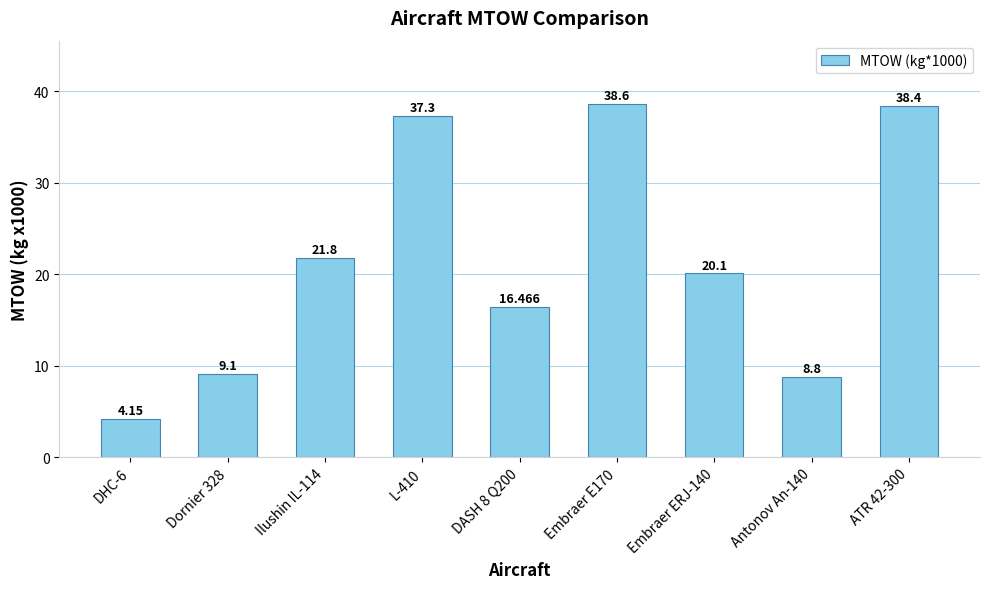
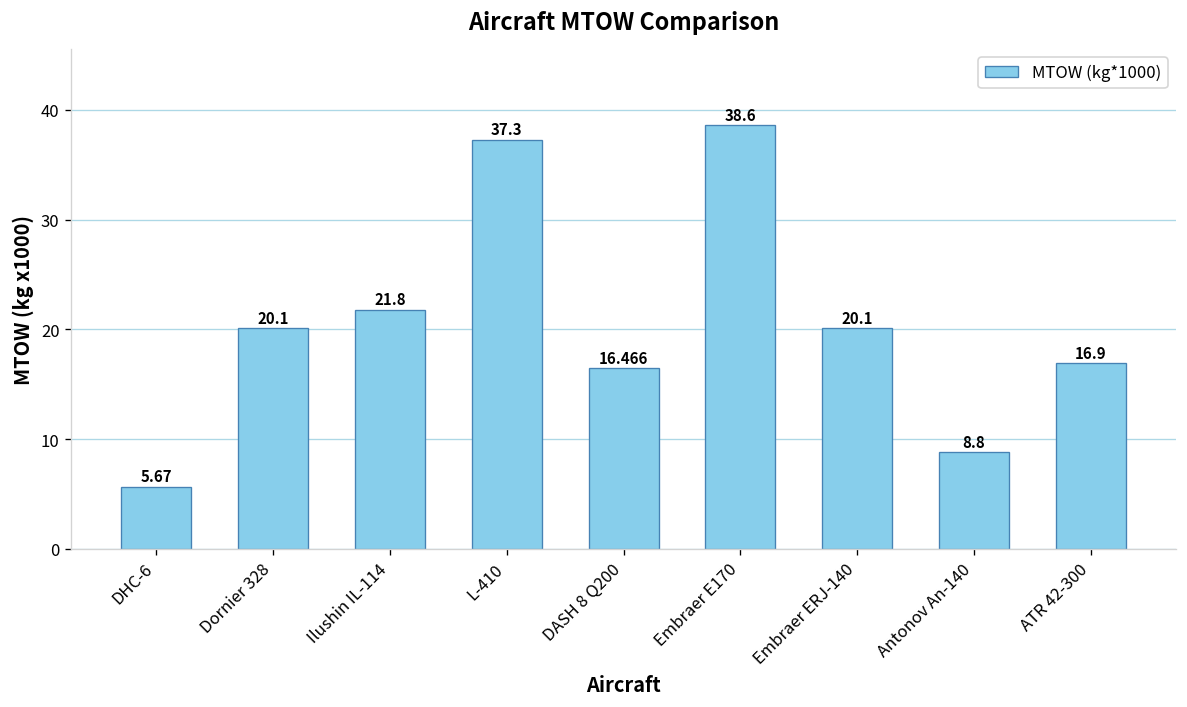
DHC-6: 4.15 -> 5.67
Dornier 328: 9.1 -> 20.1
ATR 42-300: 38.4 -> 16.9
